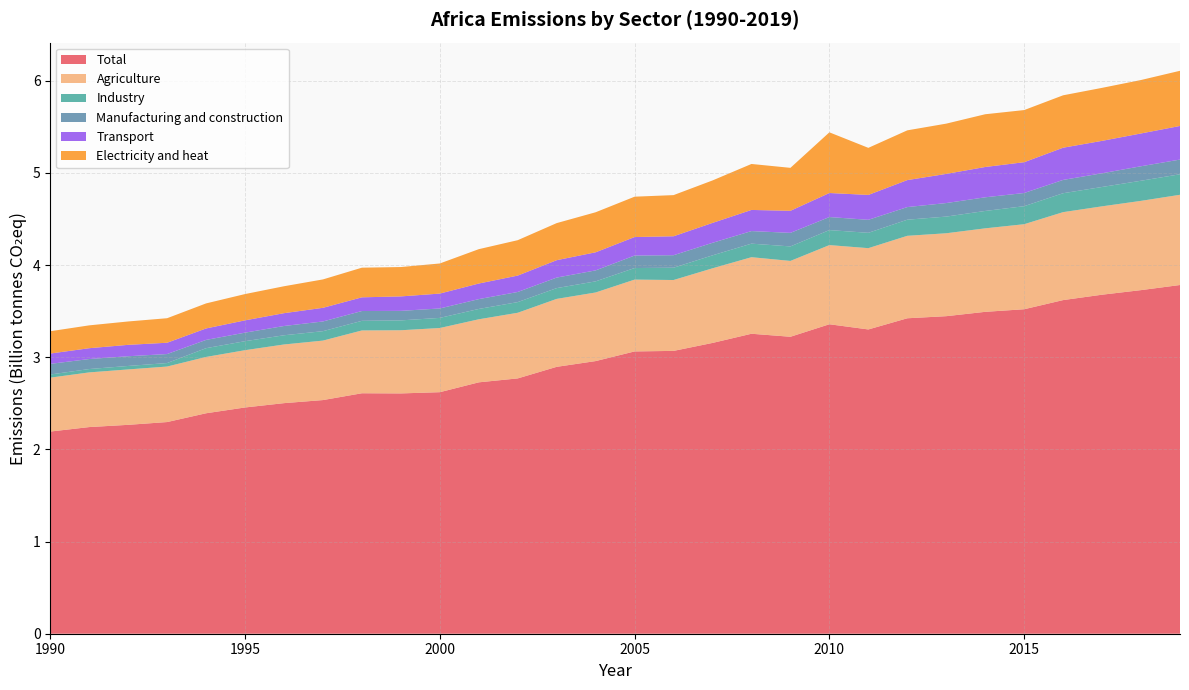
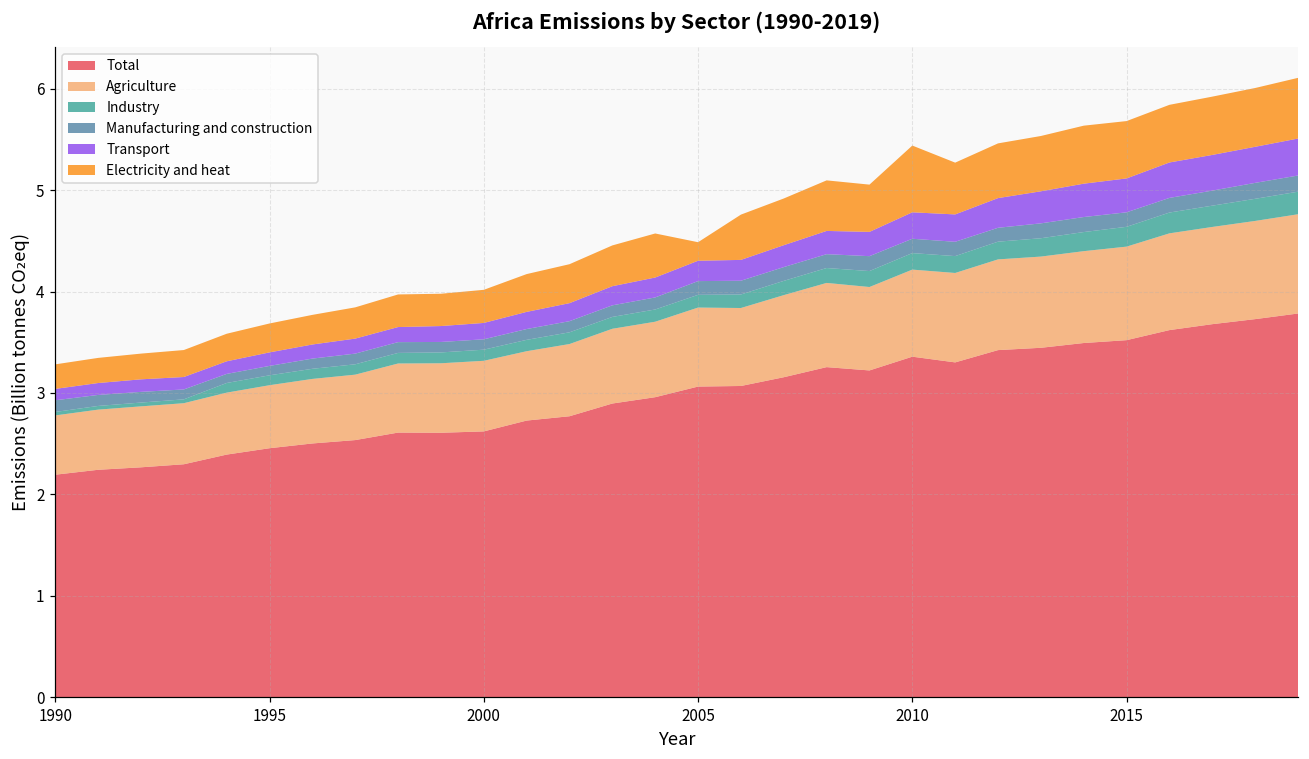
Electricity and heat, 2005: 0.4 -> 0.2
